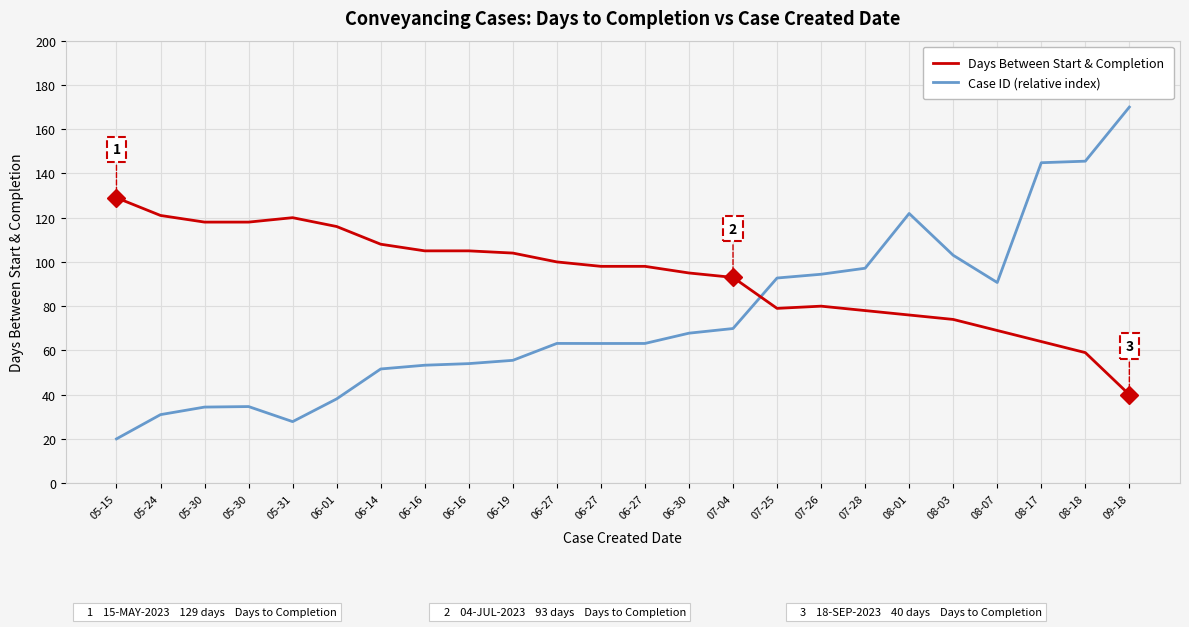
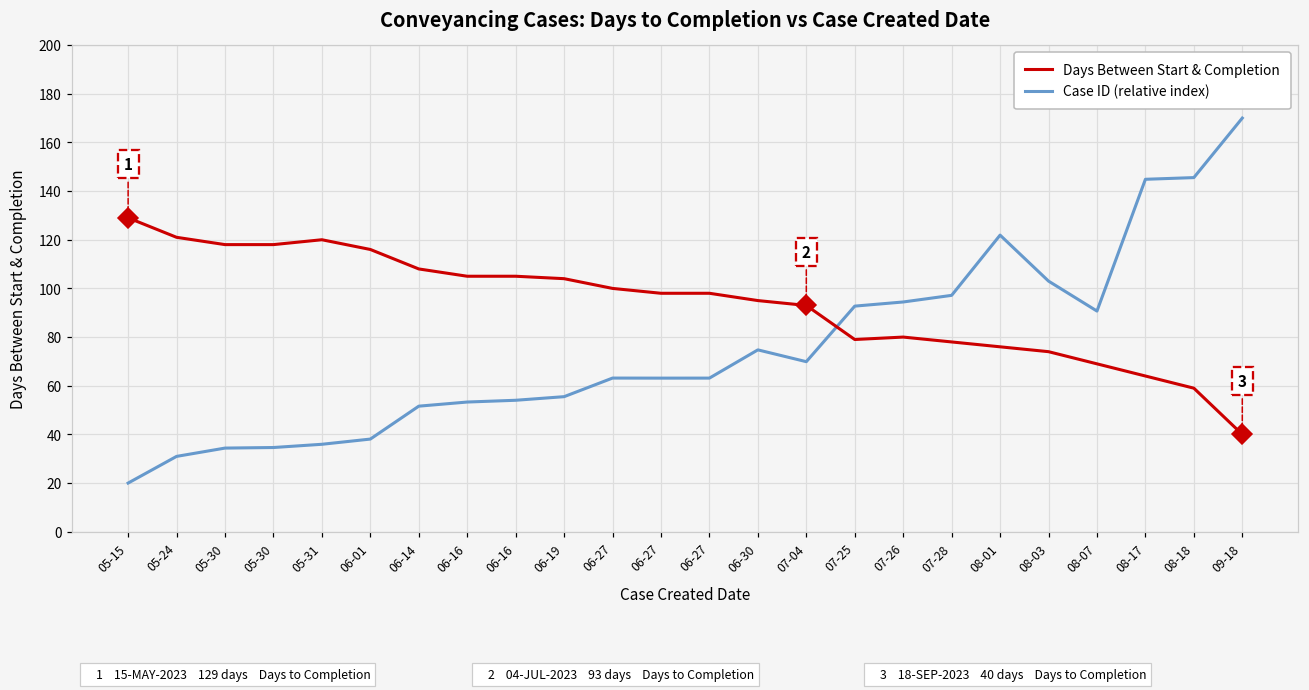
Case ID (relative index), 05-31: 28 -> 36
Case ID (relative index), 06-30: 68 -> 75
